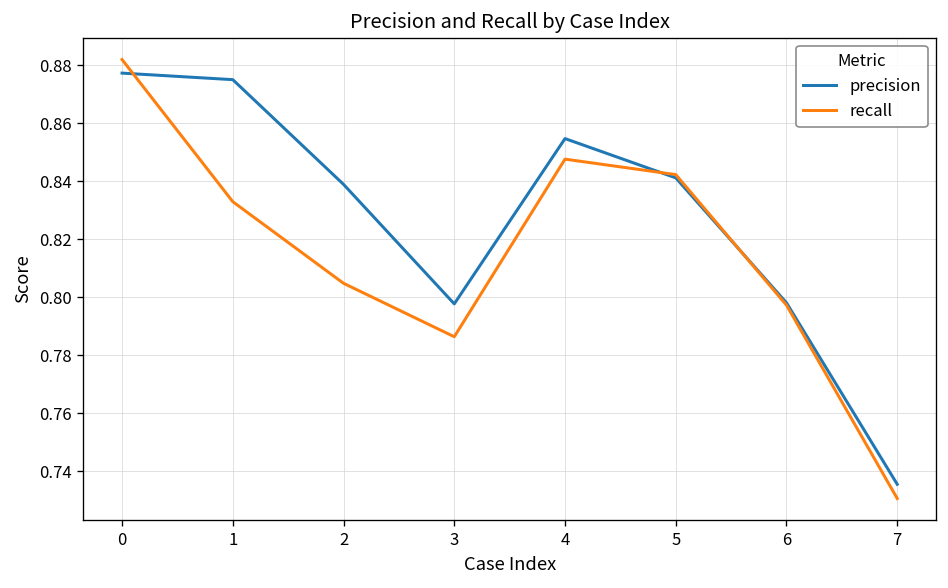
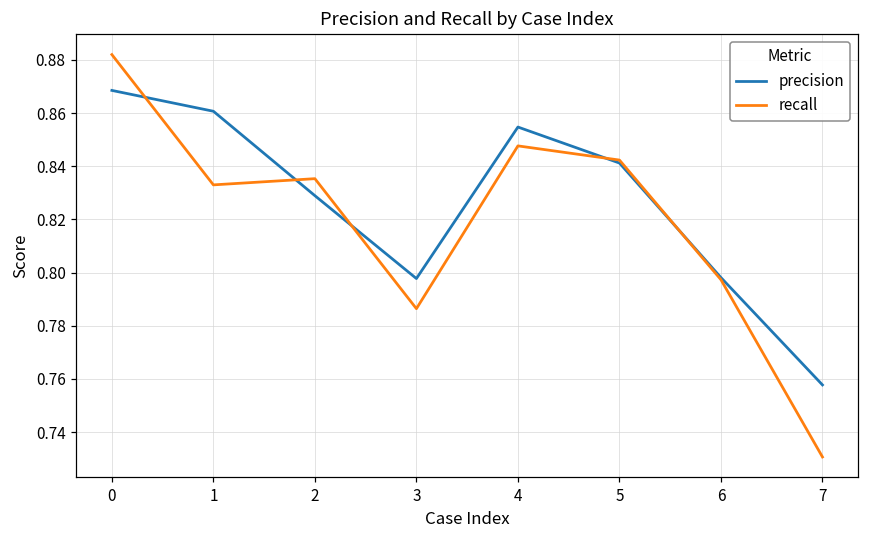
precision, 0: 0.877 -> 0.869
precision, 1: 0.875 -> 0.861
precision, 2: 0.839 -> 0.829
recall, 2: 0.805 -> 0.835
precision, 7: 0.736 -> 0.758
